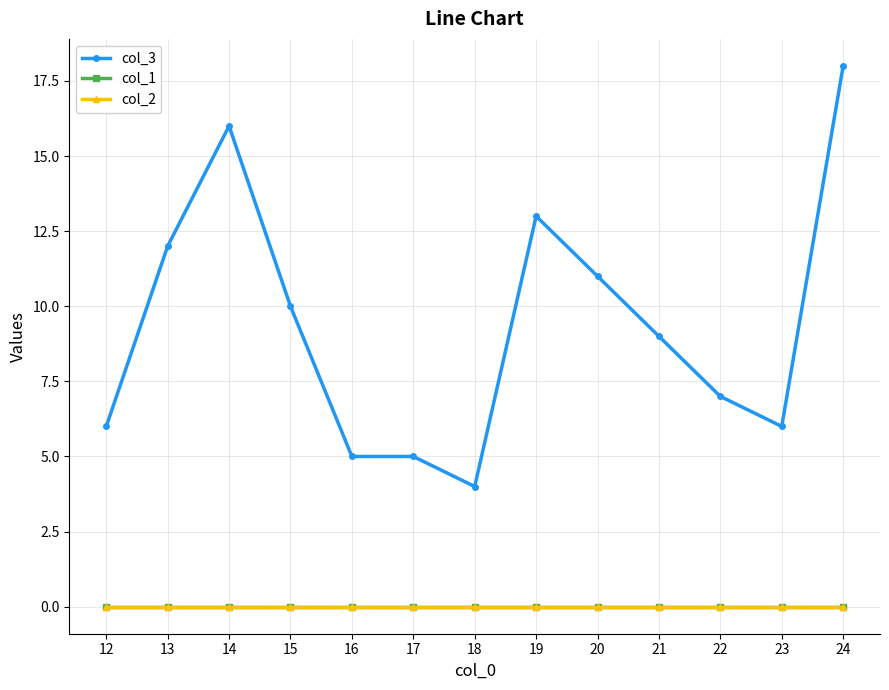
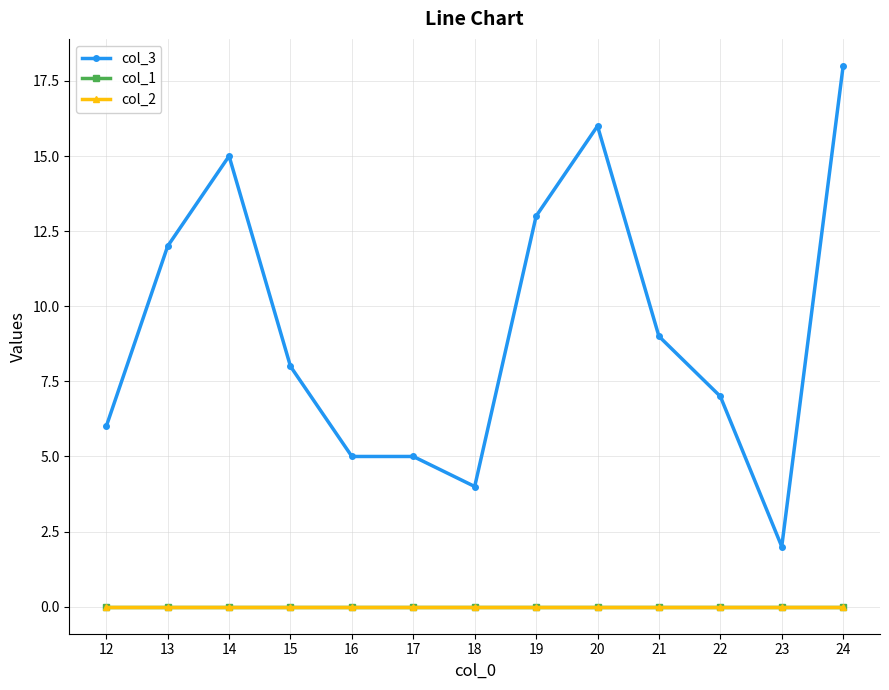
col_3, 14: 16 -> 15
col_3, 15: 10 -> 8
col_3, 20: 11 -> 16
col_3, 23: 6 -> 2
